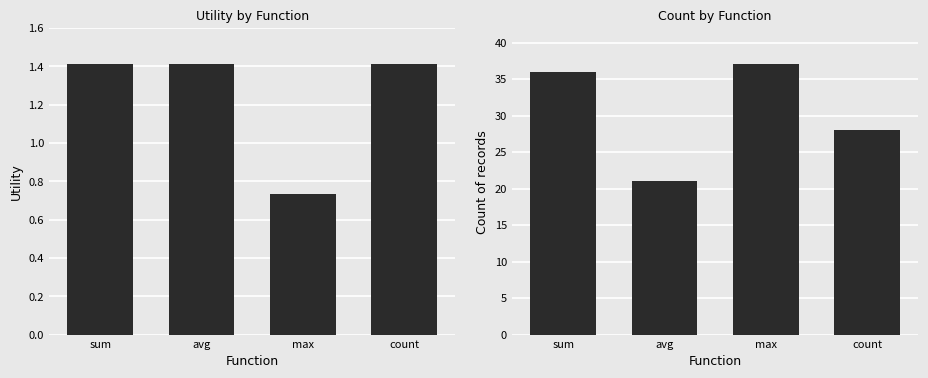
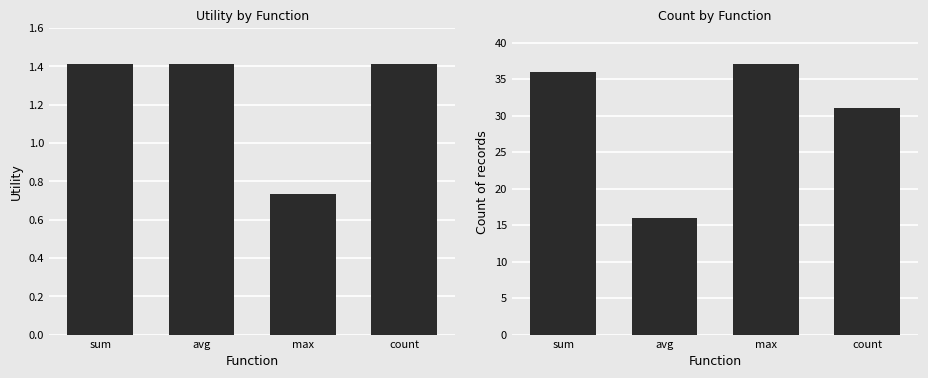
Count by Function, avg: 21 -> 16
Count by Function, count: 28 -> 31
